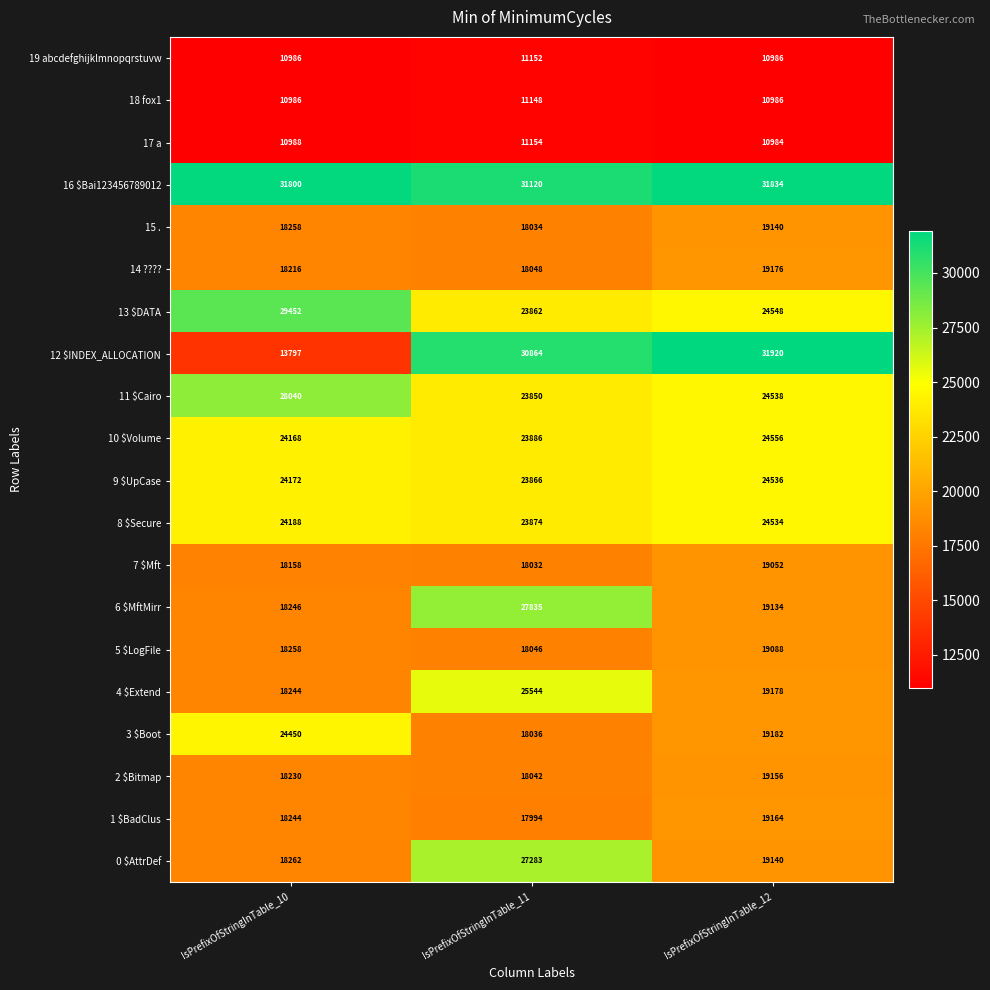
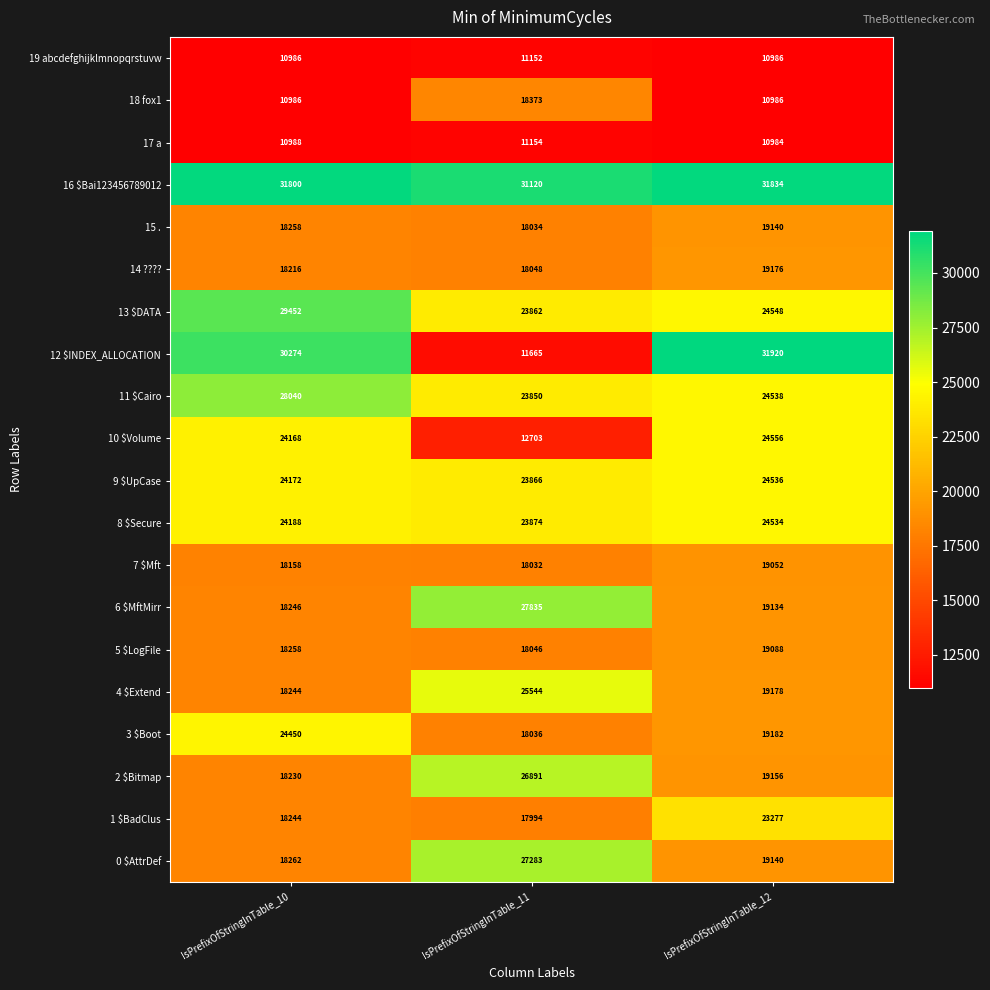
18 fox1, IsPrefixOfStringInTable_11: 11148 -> 18373
12 $INDEX_ALLOCATION, IsPrefixOfStringInTable_10: 13797 -> 30274
12 $INDEX_ALLOCATION, IsPrefixOfStringInTable_11: 30864 -> 11665
10 $Volume, IsPrefixOfStringInTable_11: 23886 -> 12703
2 $Bitmap, IsPrefixOfStringInTable_11: 18042 -> 26891
1 $BadClus, IsPrefixOfStringInTable_12: 19164 -> 23277
